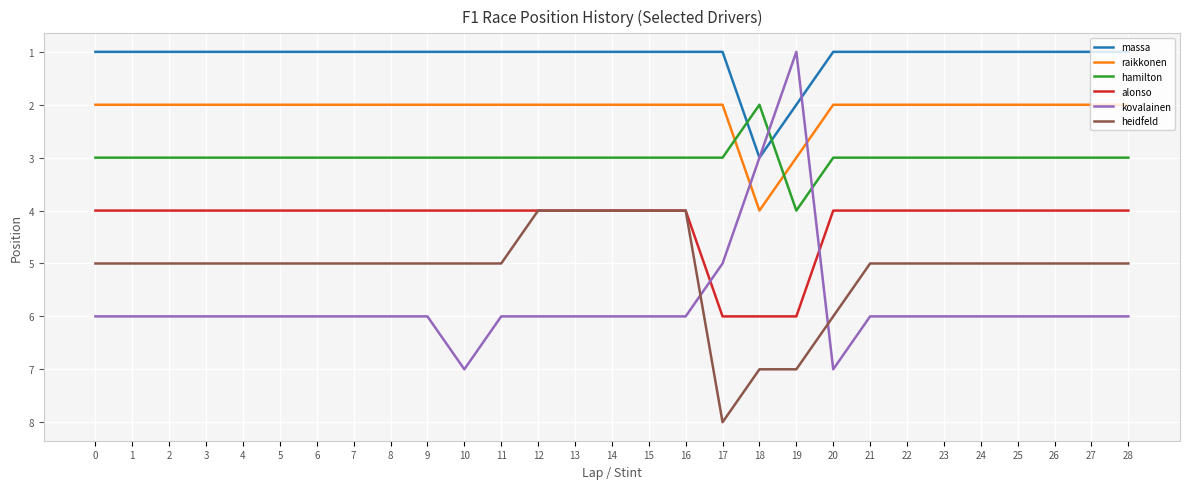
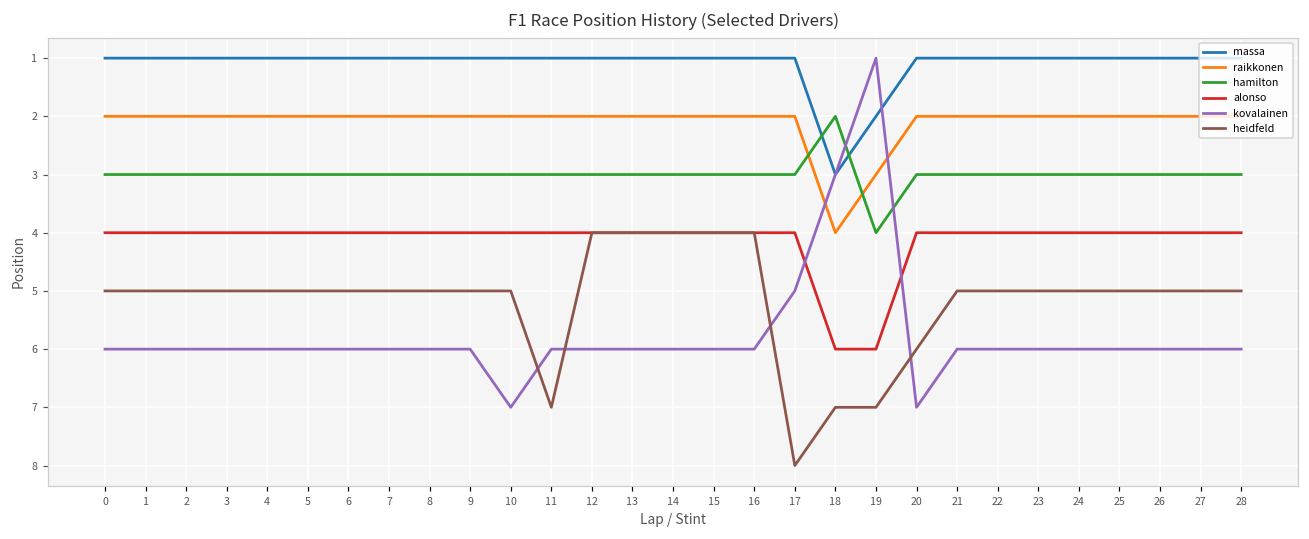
heidfeld, 11: 5 -> 7
alonso, 17: 6 -> 4
